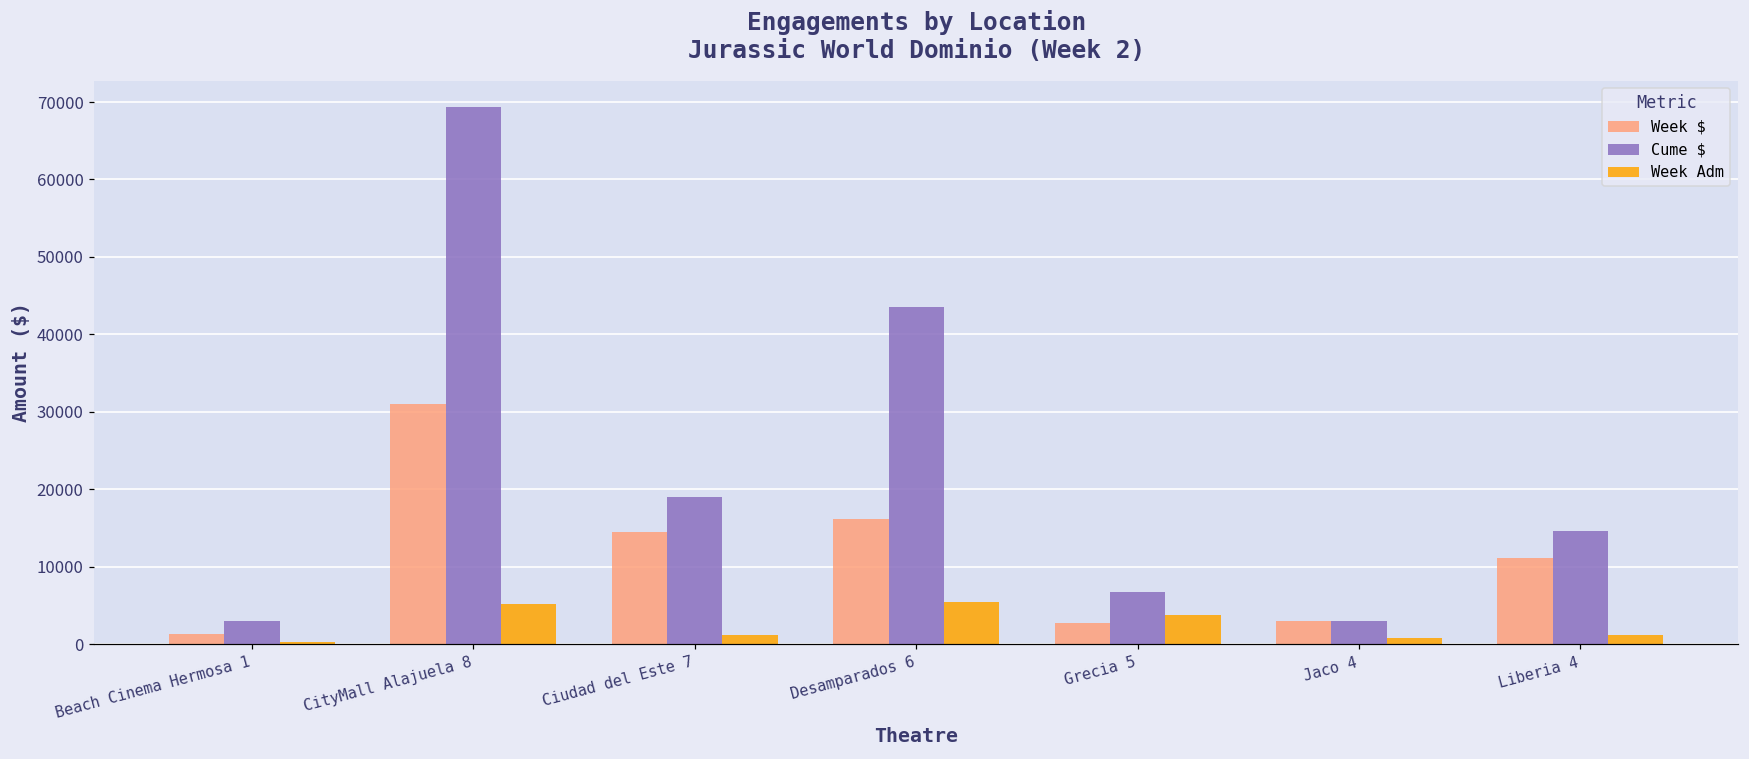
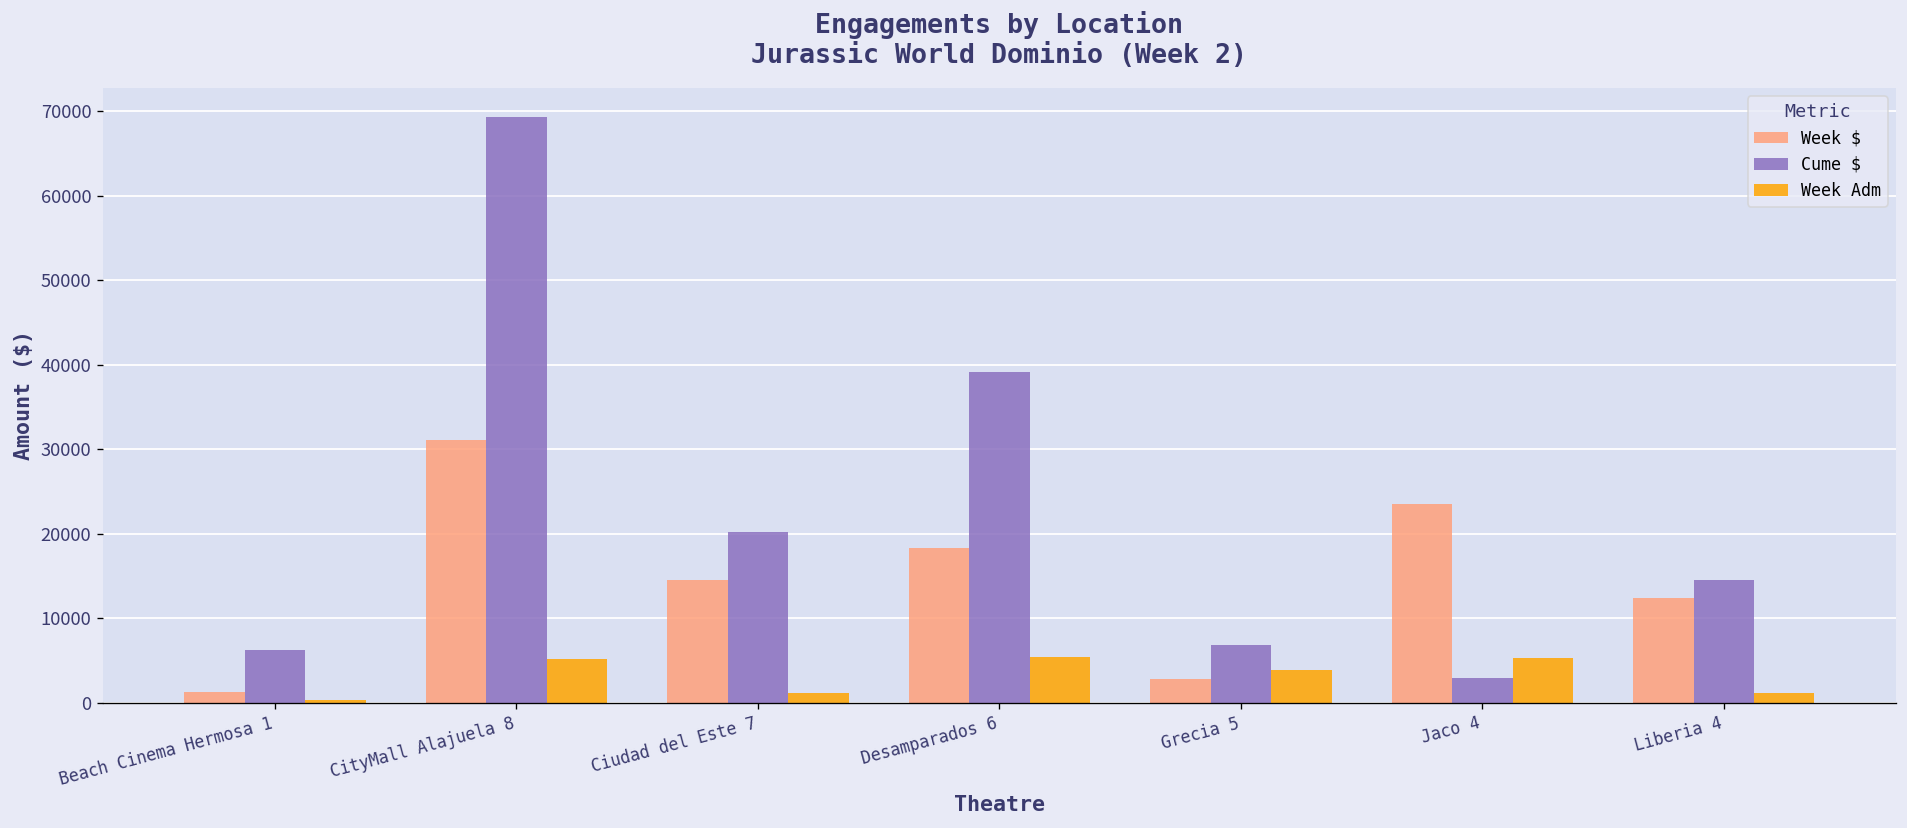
Cume $, Beach Cinema Hermosa 1: 3000 -> 6000
Cume $, Ciudad del Este 7: 19000 -> 20000
Week $, Desamparados 6: 16000 -> 18000
Cume $, Desamparados 6: 44000 -> 39000
Week $, Jaco 4: 3000 -> 24000
Week Adm, Jaco 4: 1000 -> 5000
Week $, Liberia 4: 11000 -> 12000
